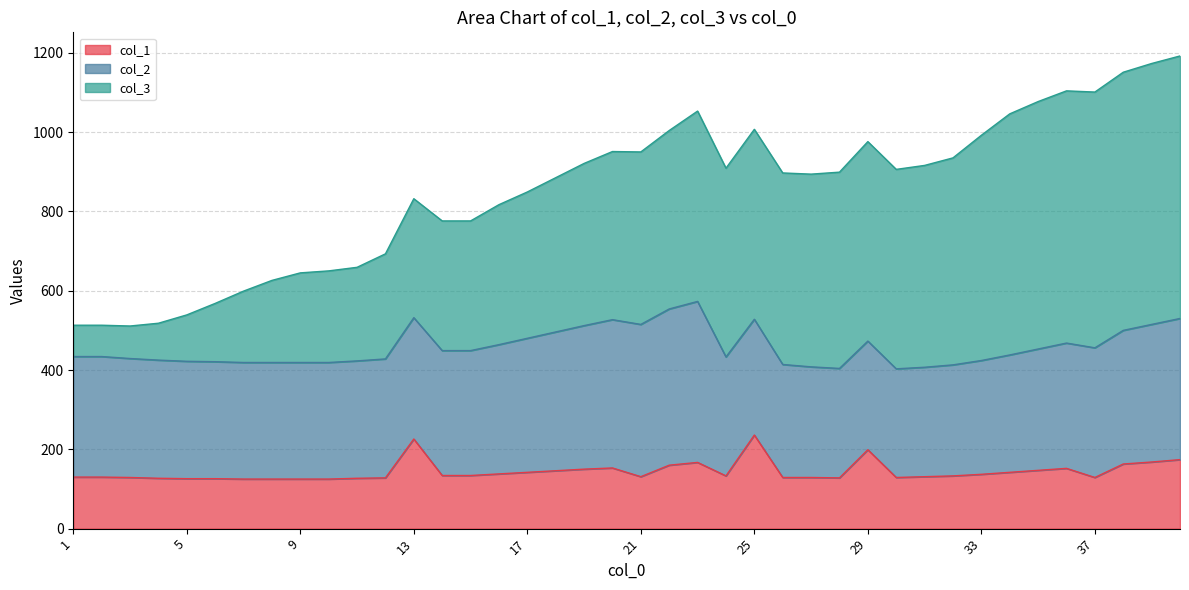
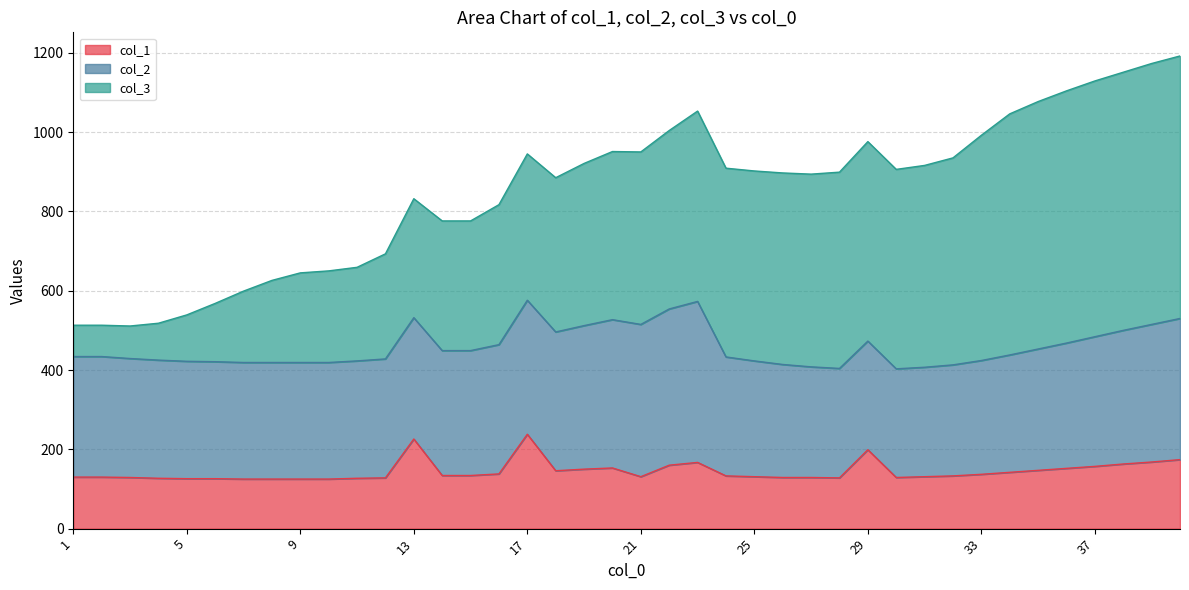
col_1, 17: 140 -> 240
col_1, 25: 240 -> 130
col_1, 37: 130 -> 160
